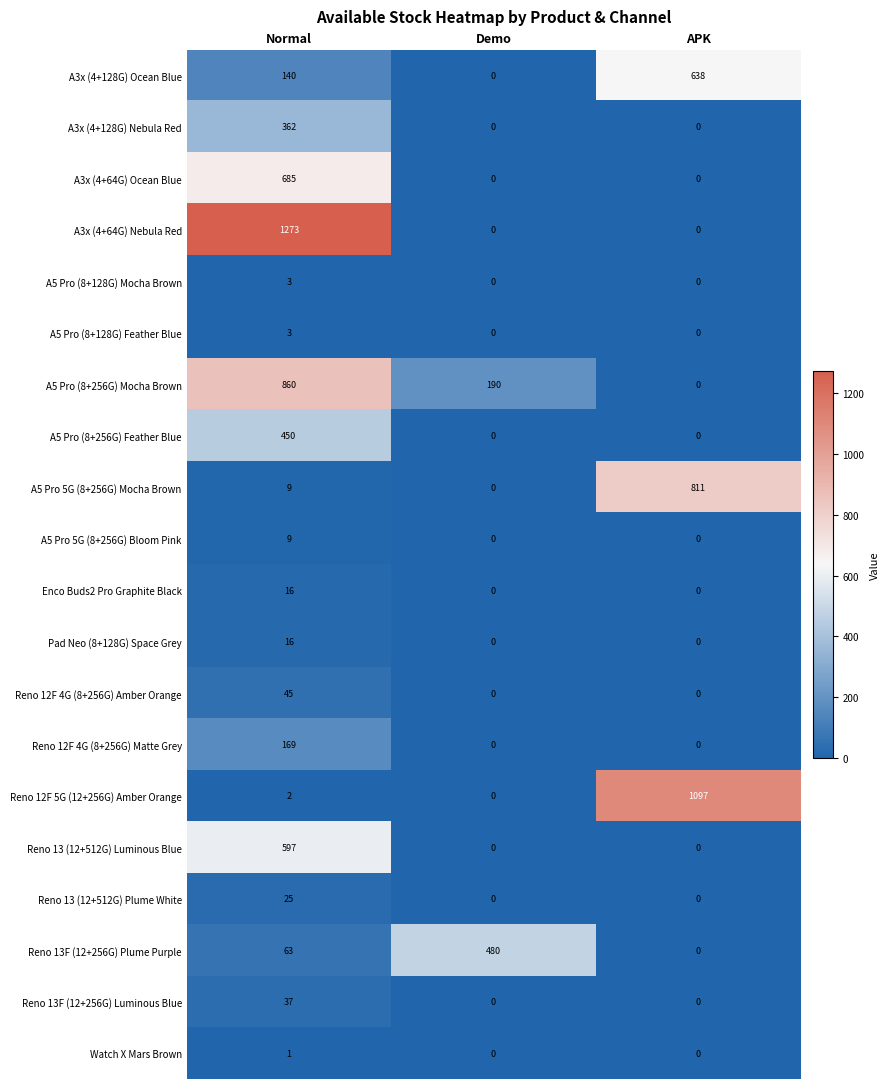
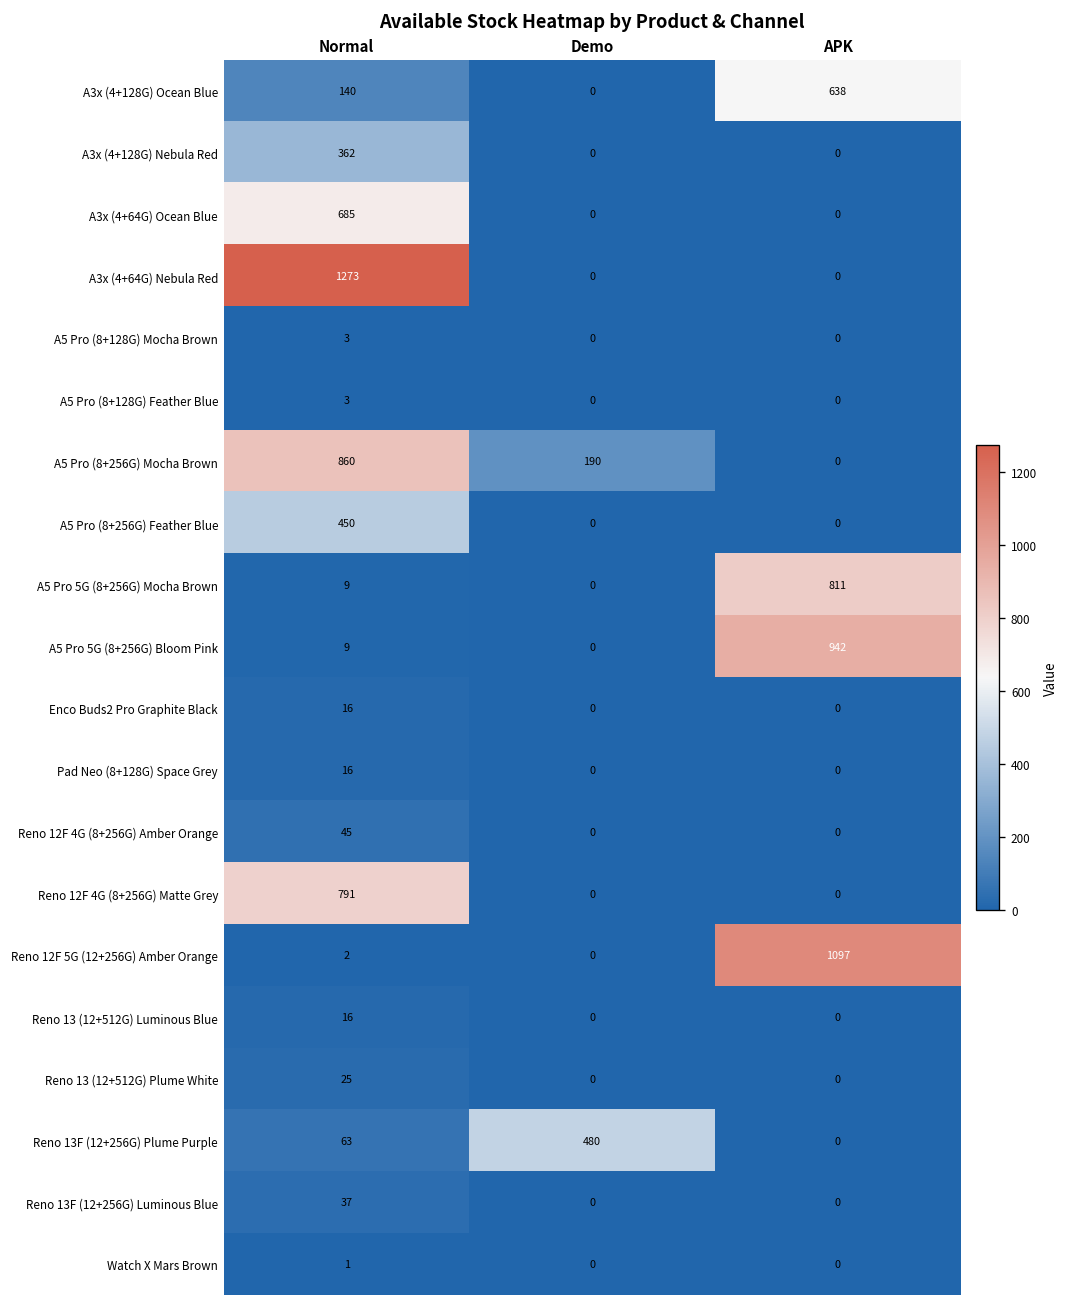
A5 Pro 5G (8+256G) Bloom Pink, APK: 0 -> 942
Reno 12F 4G (8+256G) Matte Grey, Normal: 169 -> 791
Reno 13 (12+512G) Luminous Blue, Normal: 597 -> 16
